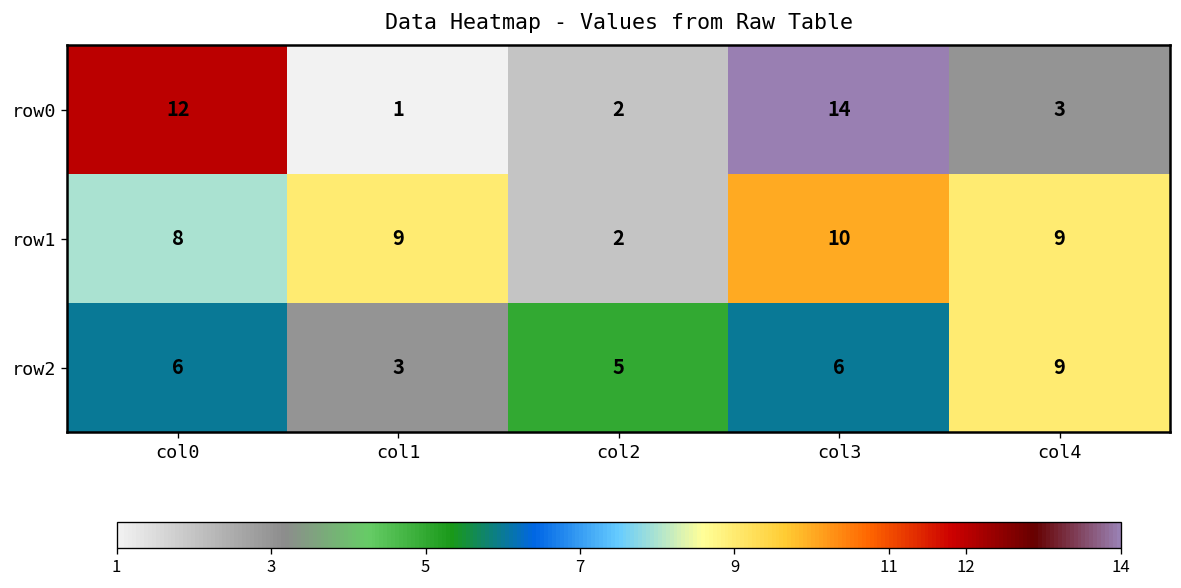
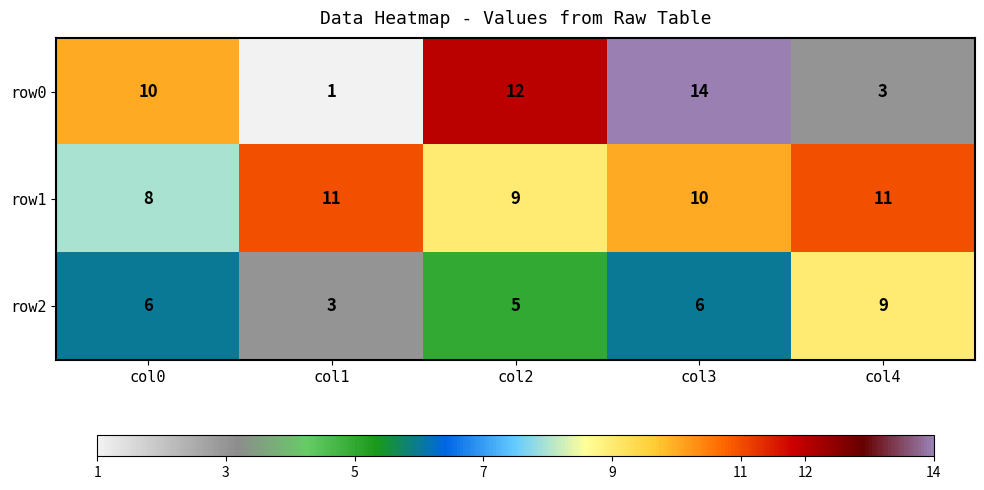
row0, col0: 12 -> 10
row0, col2: 2 -> 12
row1, col1: 9 -> 11
row1, col2: 2 -> 9
row1, col4: 9 -> 11
